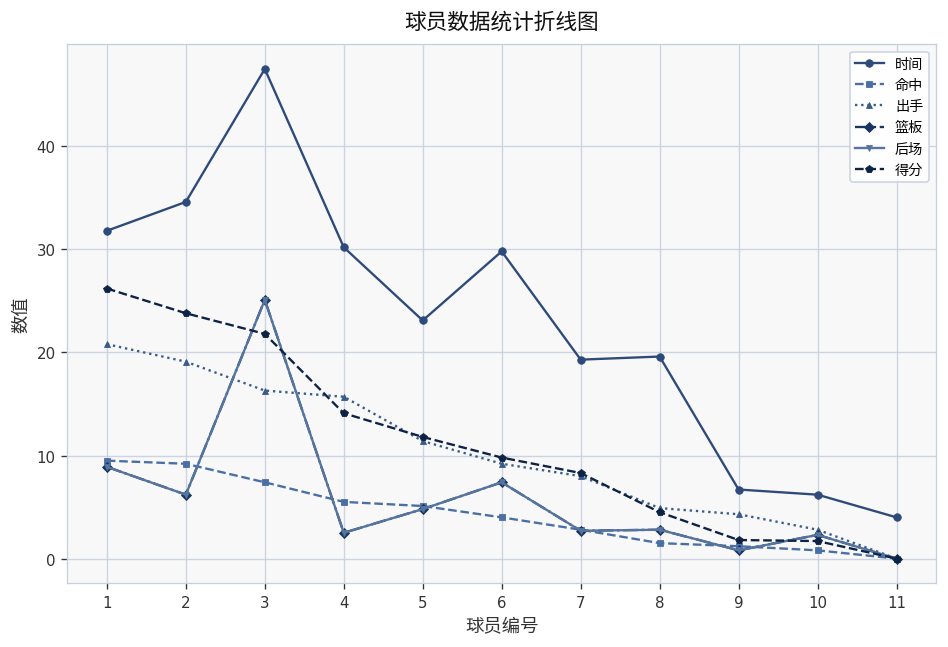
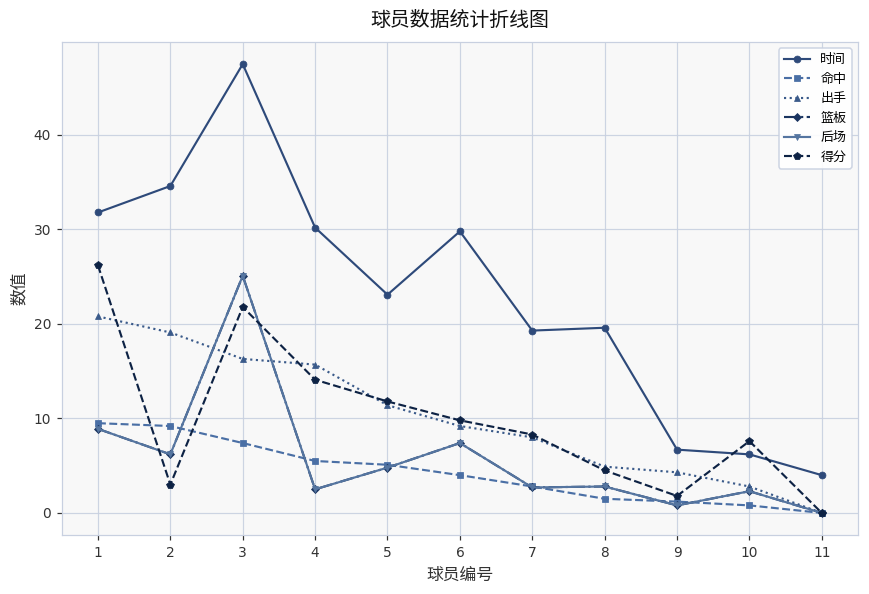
得分, 2: 24 -> 3
得分, 10: 2 -> 8
